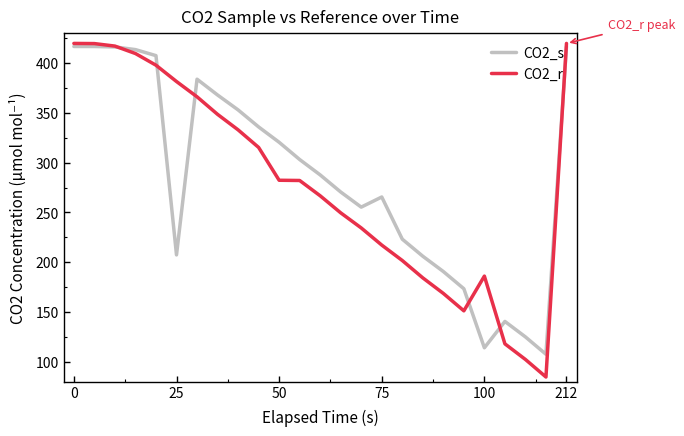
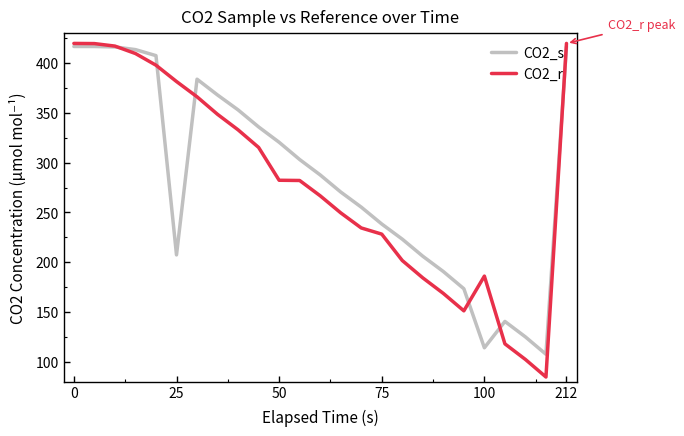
CO2_s, 75: 270 -> 240
CO2_r, 75: 220 -> 230
